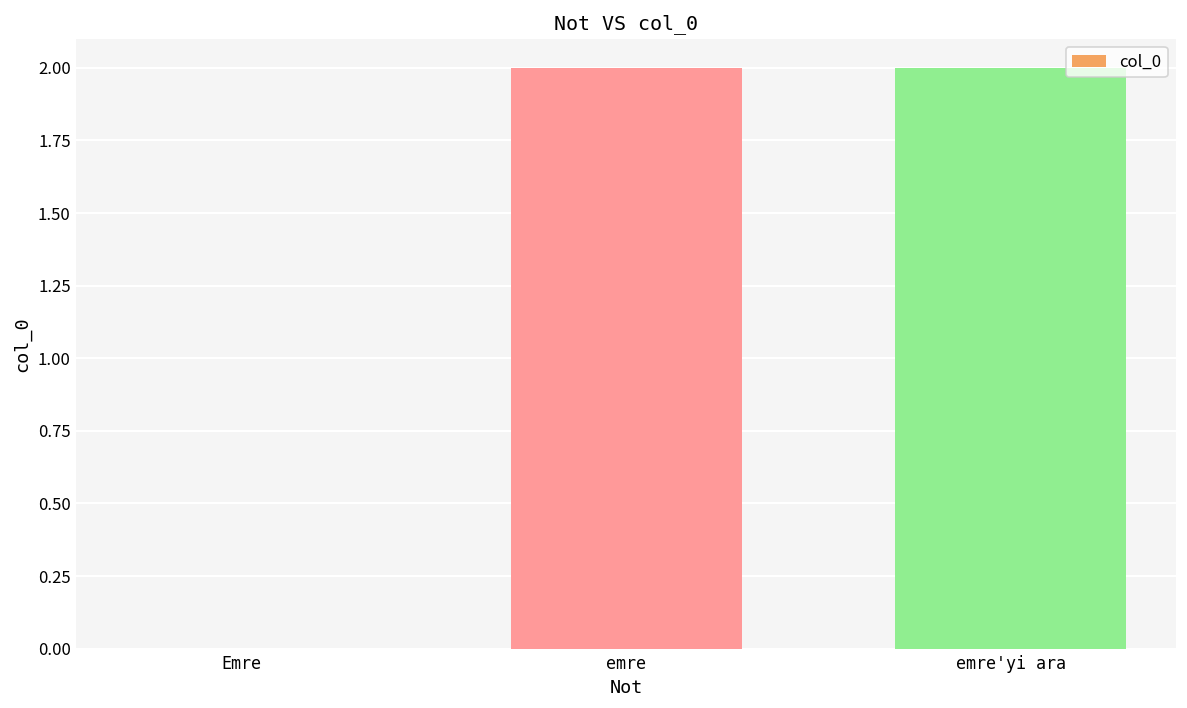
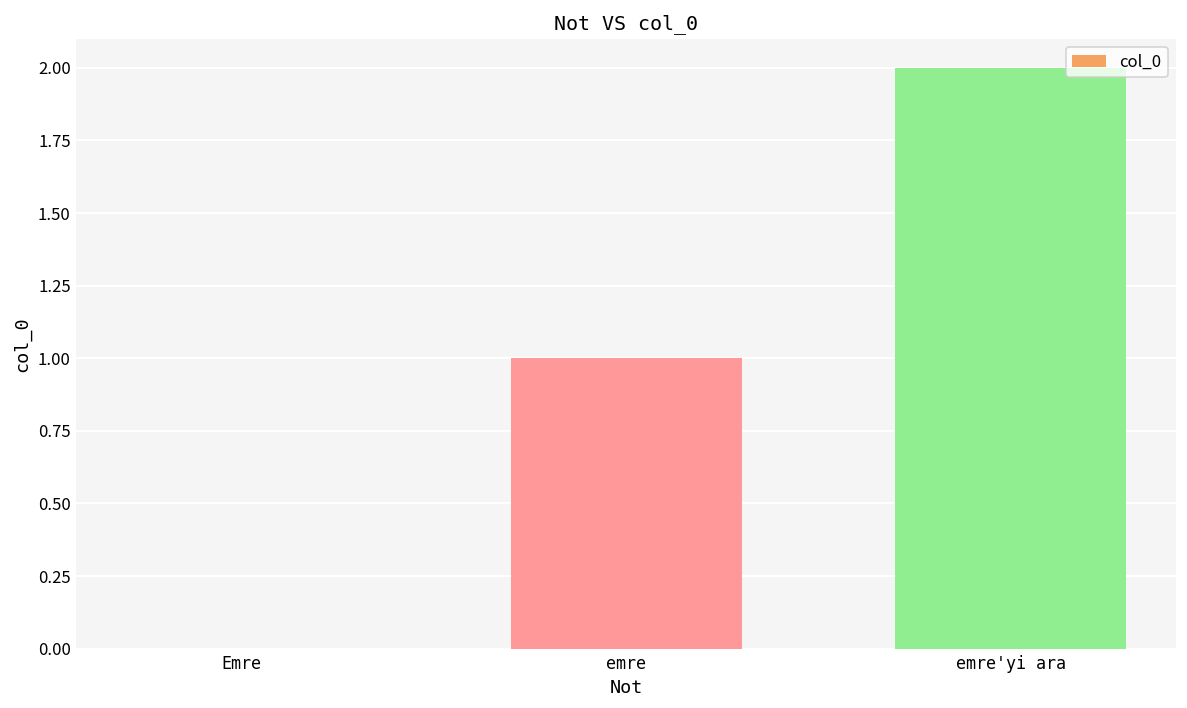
emre: 2 -> 1
